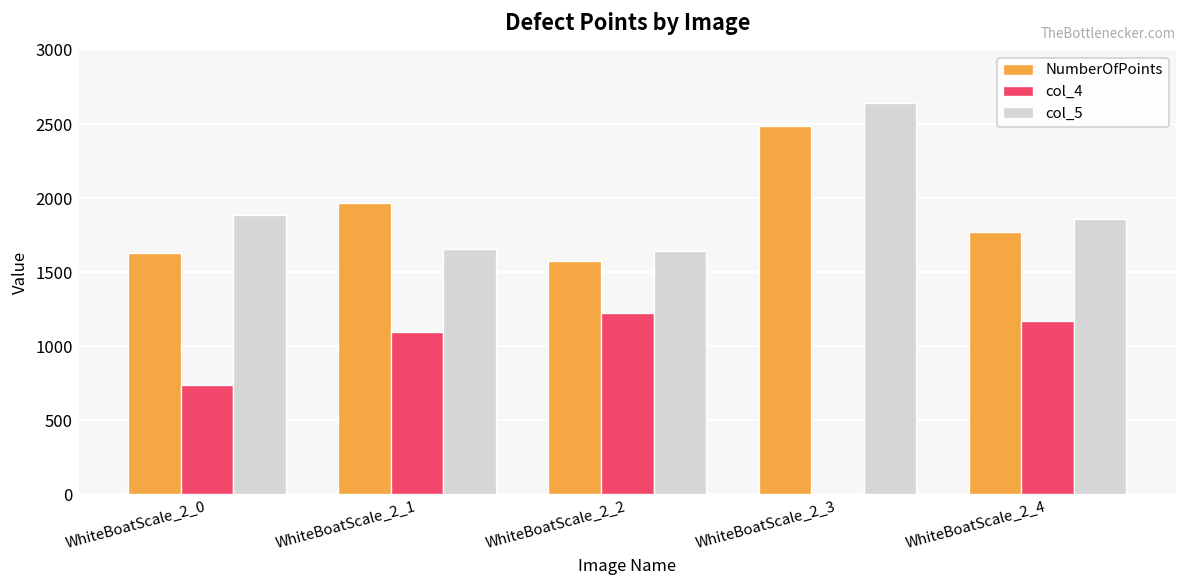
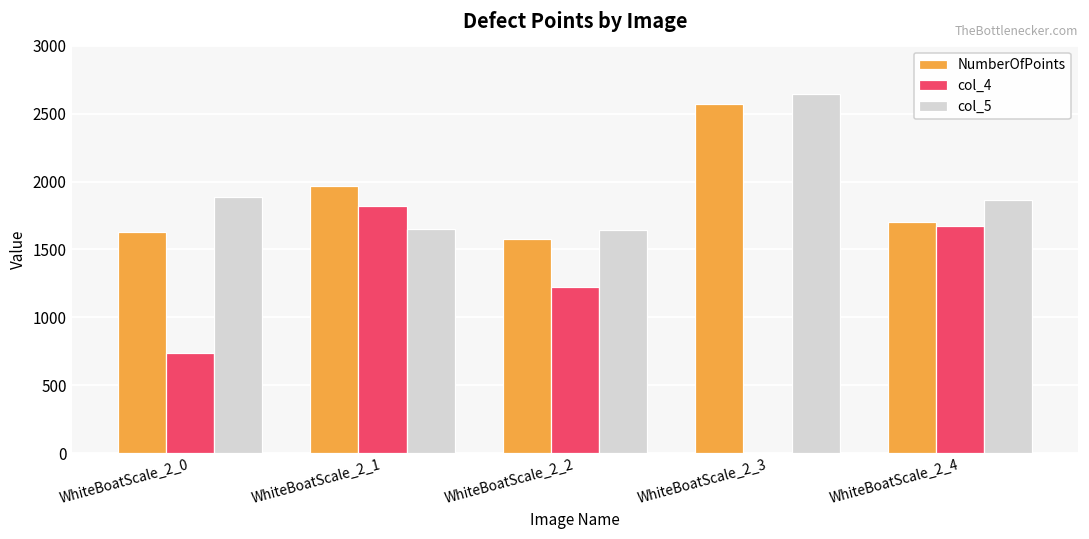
col_4, WhiteBoatScale_2_1: 1100 -> 1820
NumberOfPoints, WhiteBoatScale_2_3: 2490 -> 2570
NumberOfPoints, WhiteBoatScale_2_4: 1770 -> 1700
col_4, WhiteBoatScale_2_4: 1170 -> 1670
